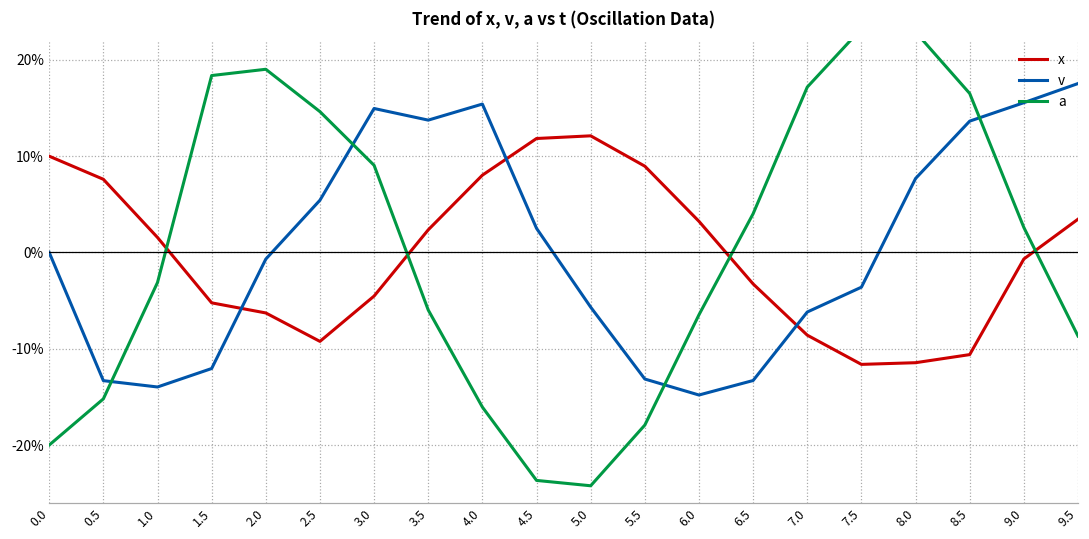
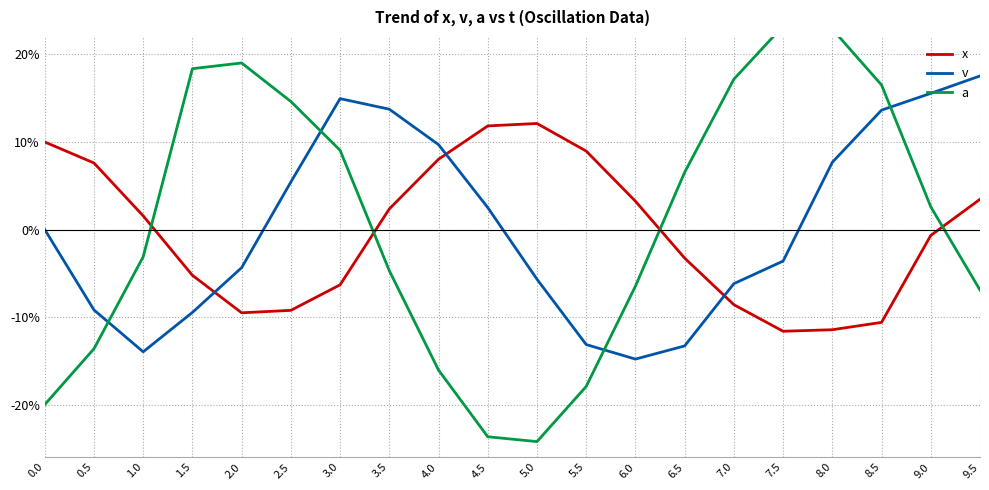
v, 0.5: -13% -> -9%
a, 0.5: -15% -> -14%
v, 1.5: -12% -> -9%
x, 2.0: -6% -> -10%
v, 2.0: -1% -> -4%
x, 3.0: -5% -> -6%
a, 3.5: -6% -> -5%
v, 4.0: 15% -> 10%
a, 6.5: 4% -> 7%
a, 9.5: -9% -> -7%
